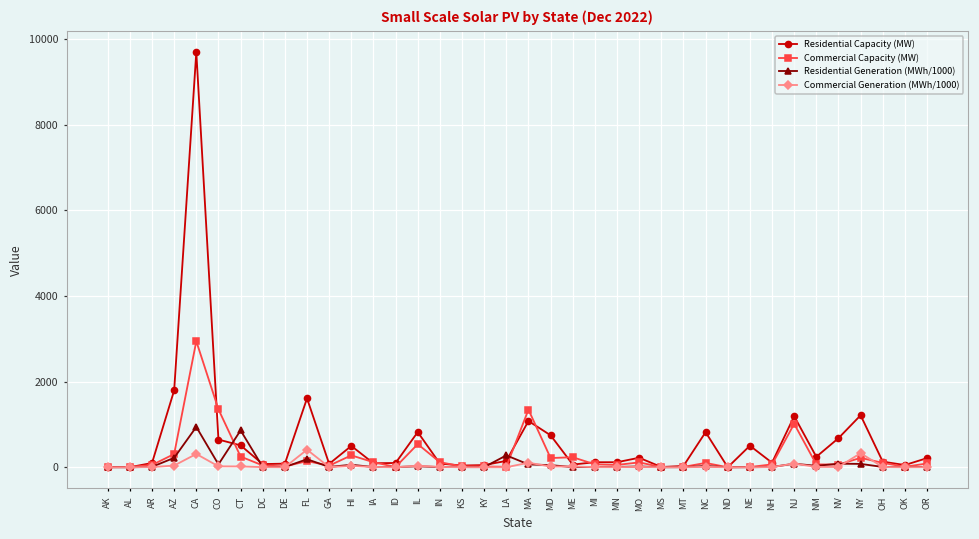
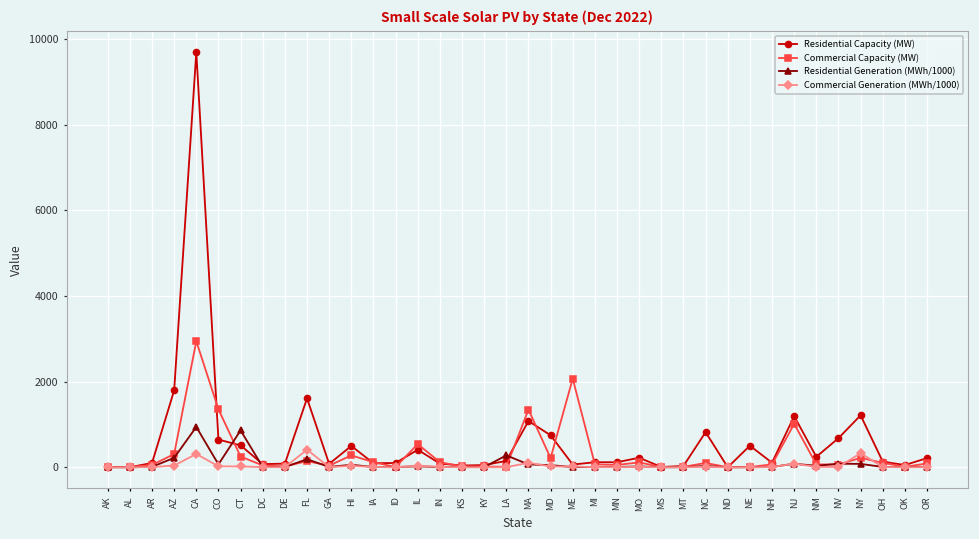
Residential Capacity (MW), IL: 800 -> 400
Commercial Capacity (MW), ME: 200 -> 2100
